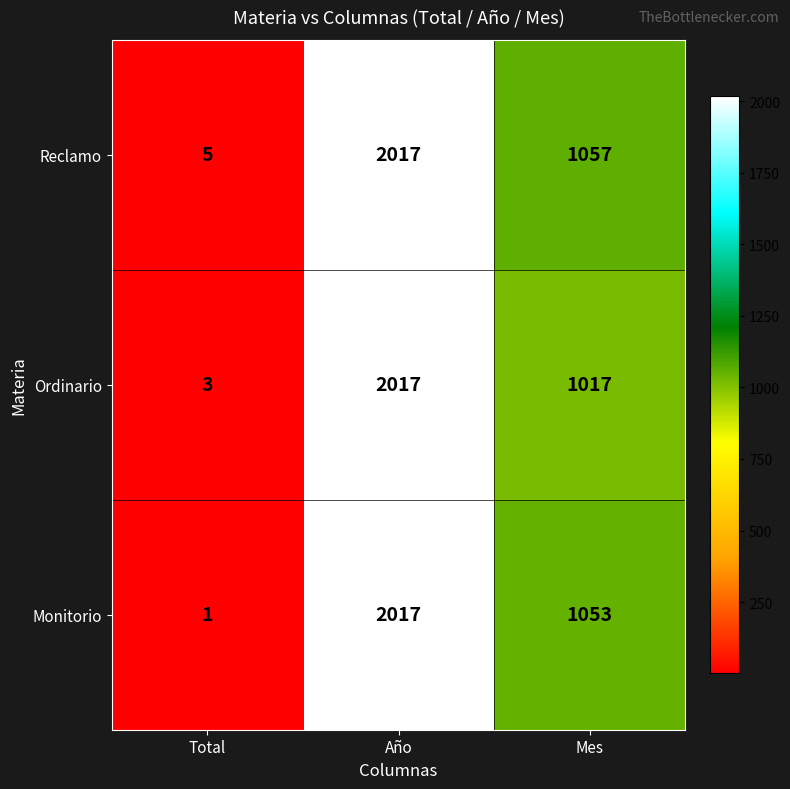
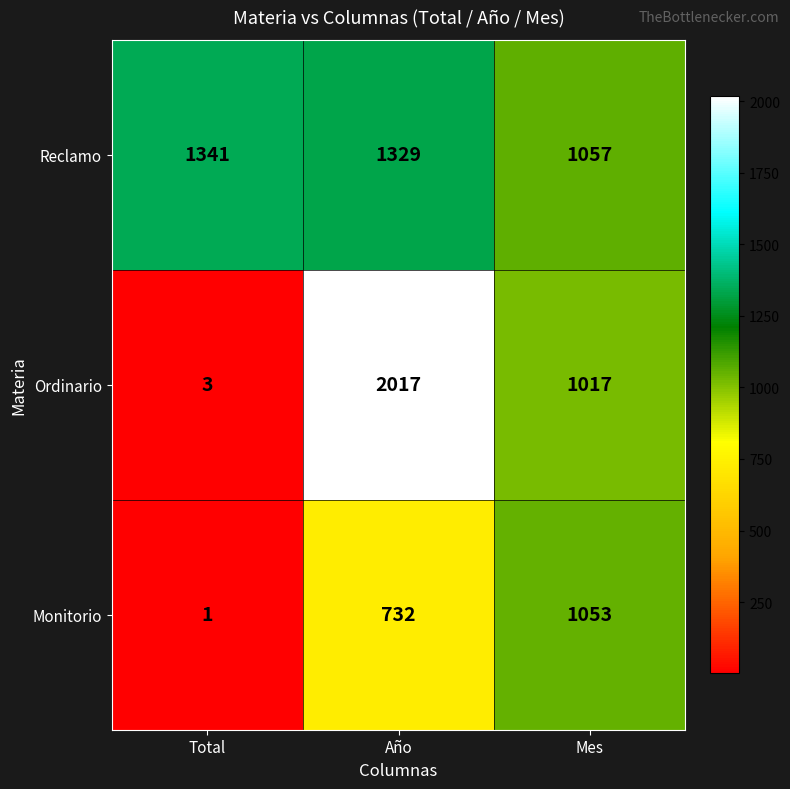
Reclamo, Total: 5 -> 1341
Reclamo, Año: 2017 -> 1329
Monitorio, Año: 2017 -> 732
